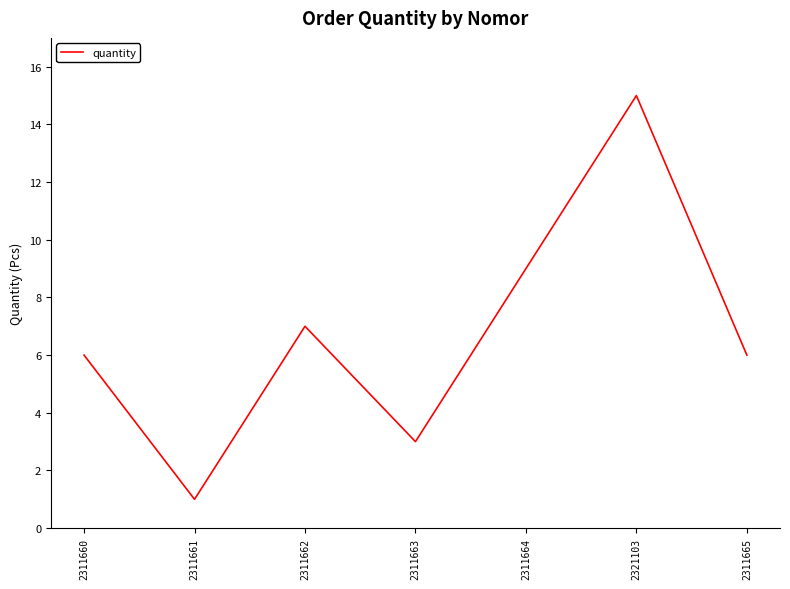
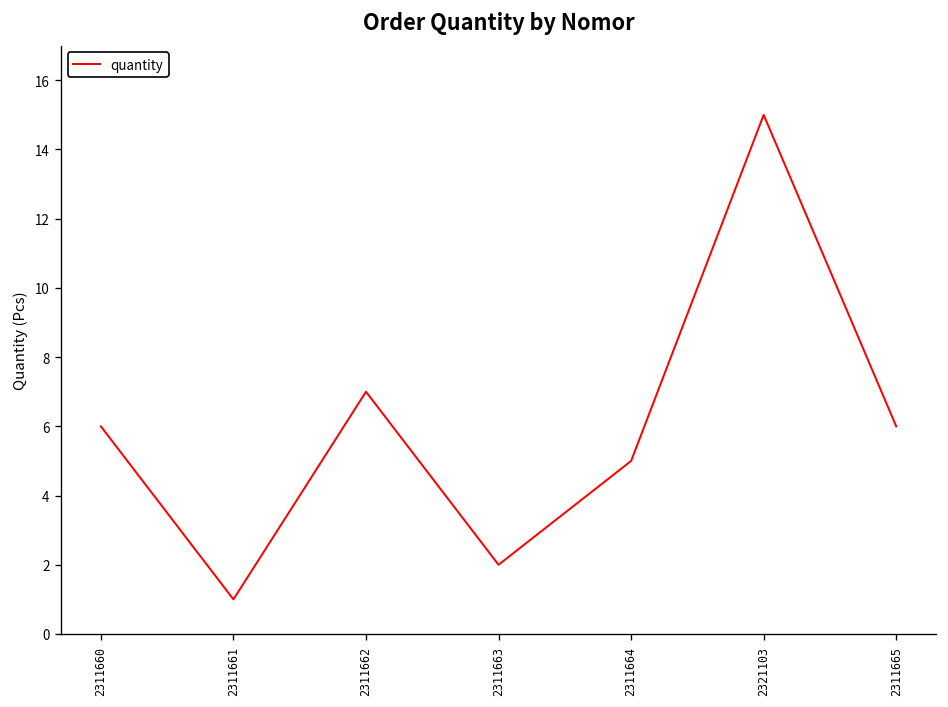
2311663: 3 -> 2
2311664: 9 -> 5
